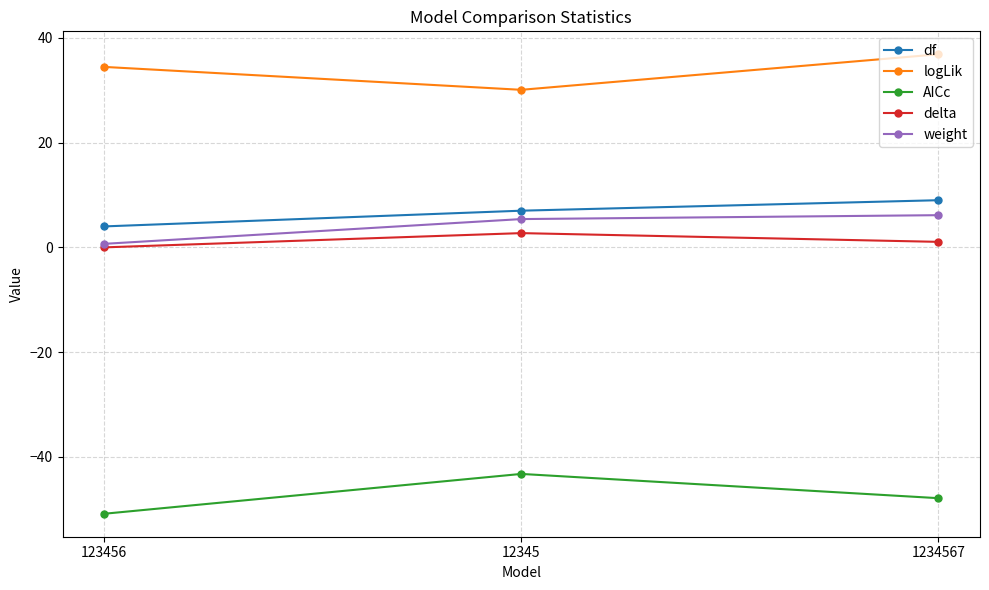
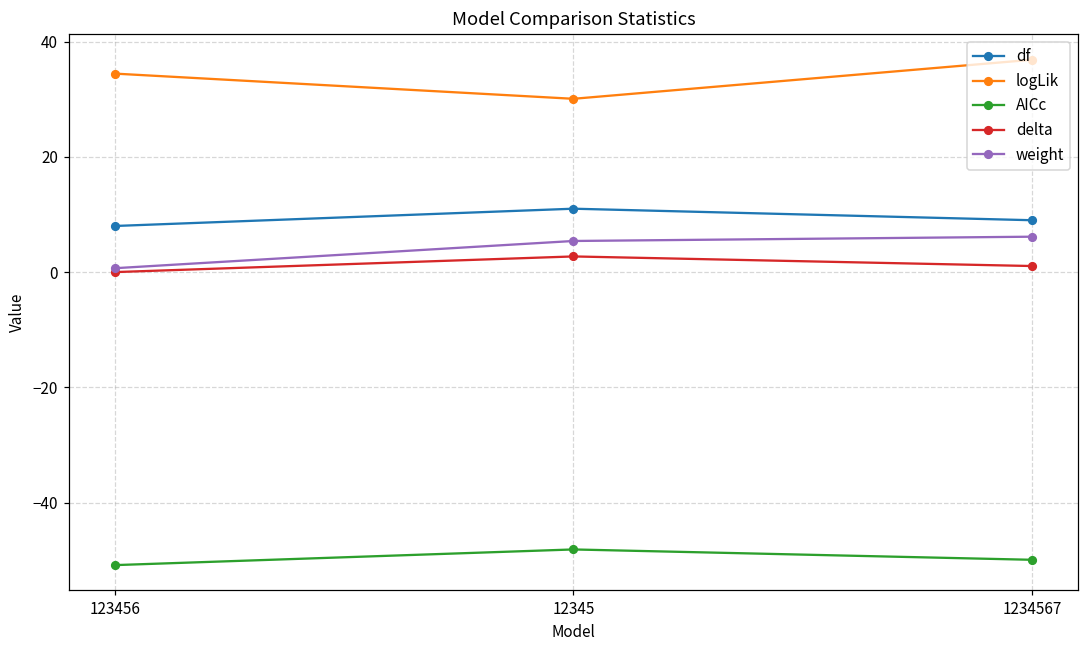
df, 123456: 4 -> 8
df, 12345: 7 -> 11
AICc, 12345: -43 -> -48
AICc, 1234567: -48 -> -50
